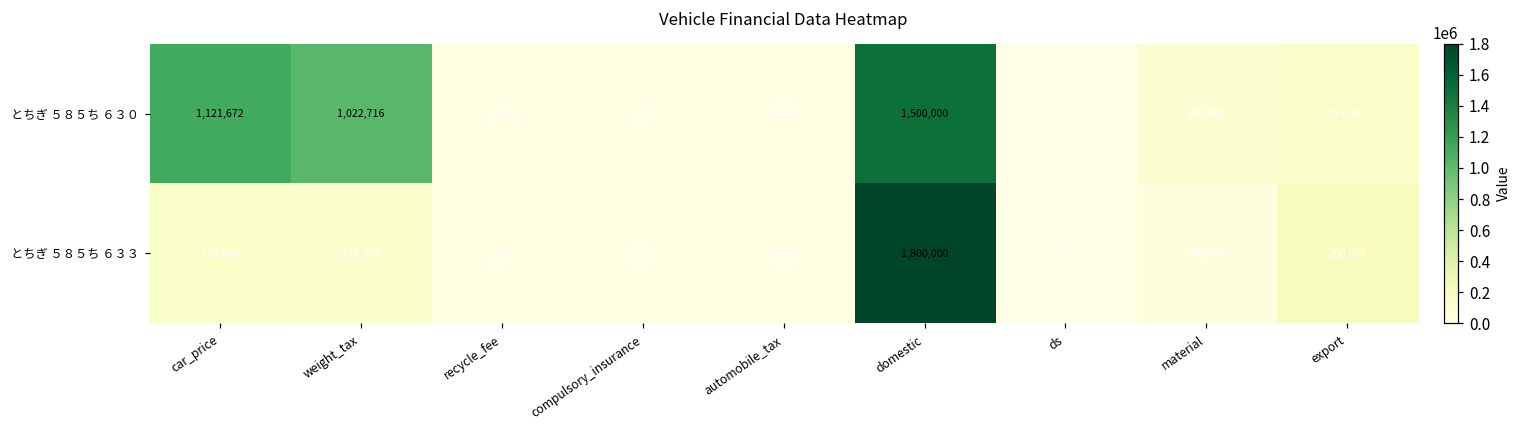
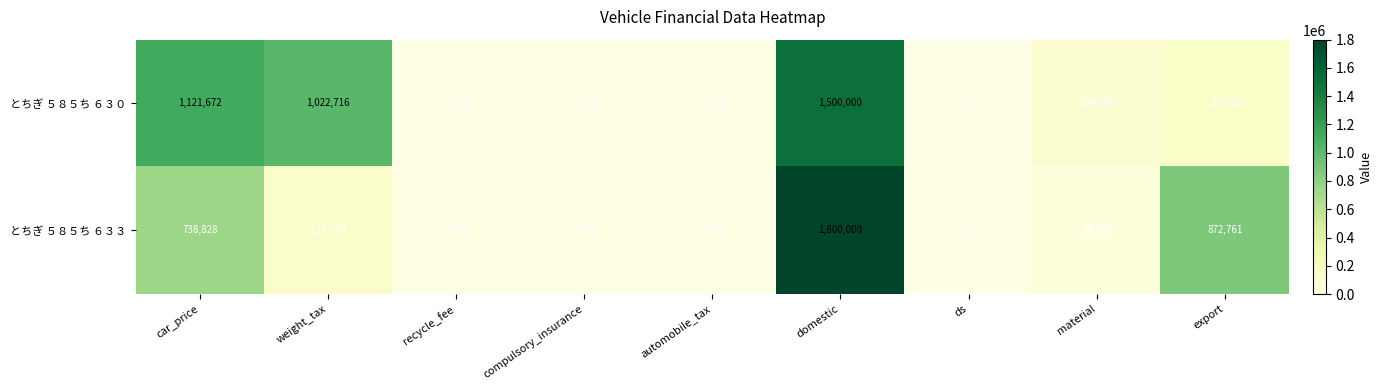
とちぎ ５８５ち ６３３, car_price: 150,000 -> 738,828
とちぎ ５８５ち ６３３, export: 200,000 -> 872,761
